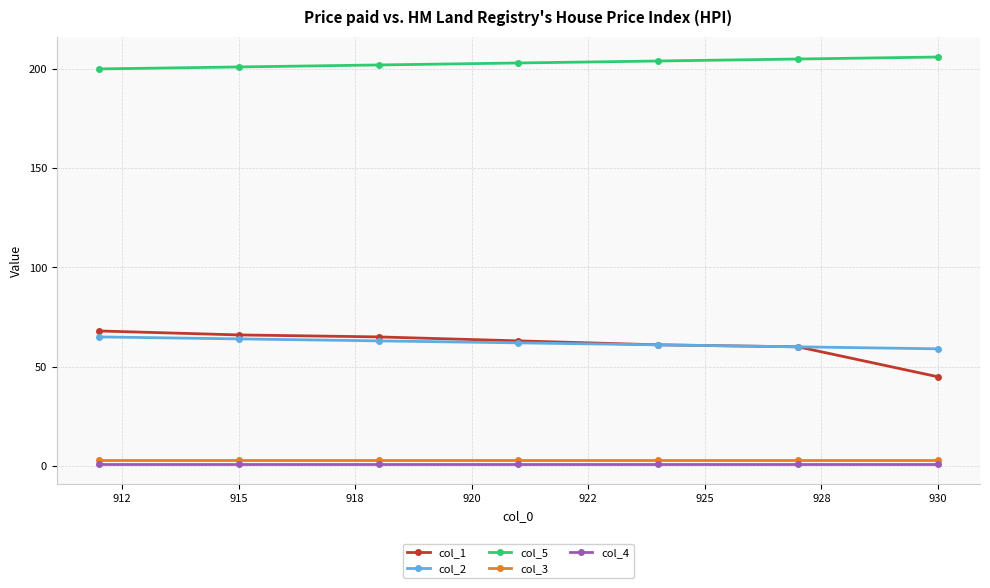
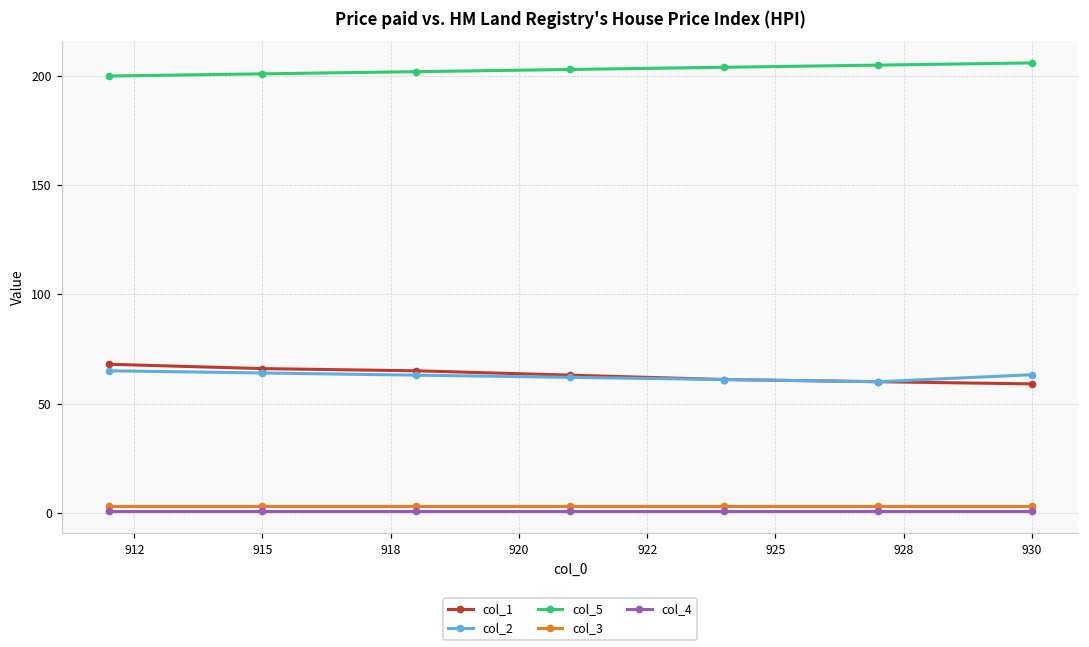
col_1, 930: 45 -> 59
col_2, 930: 59 -> 63
